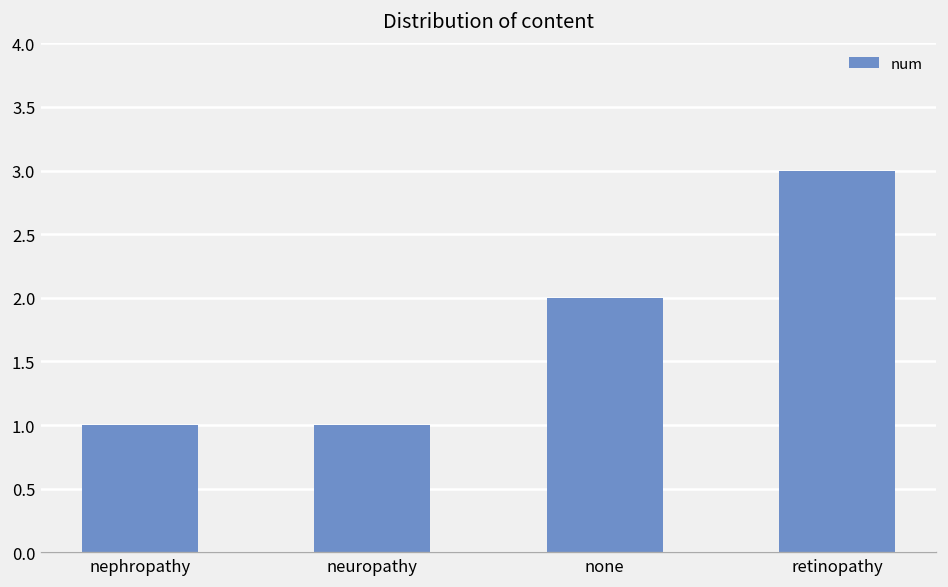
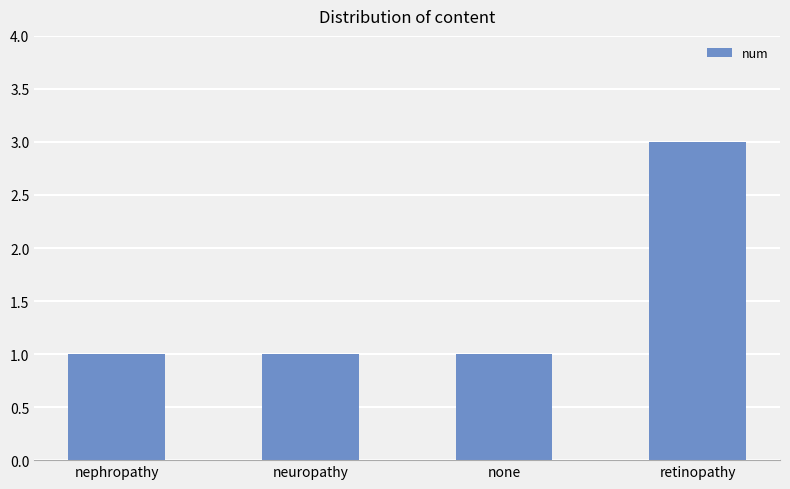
none: 2 -> 1
